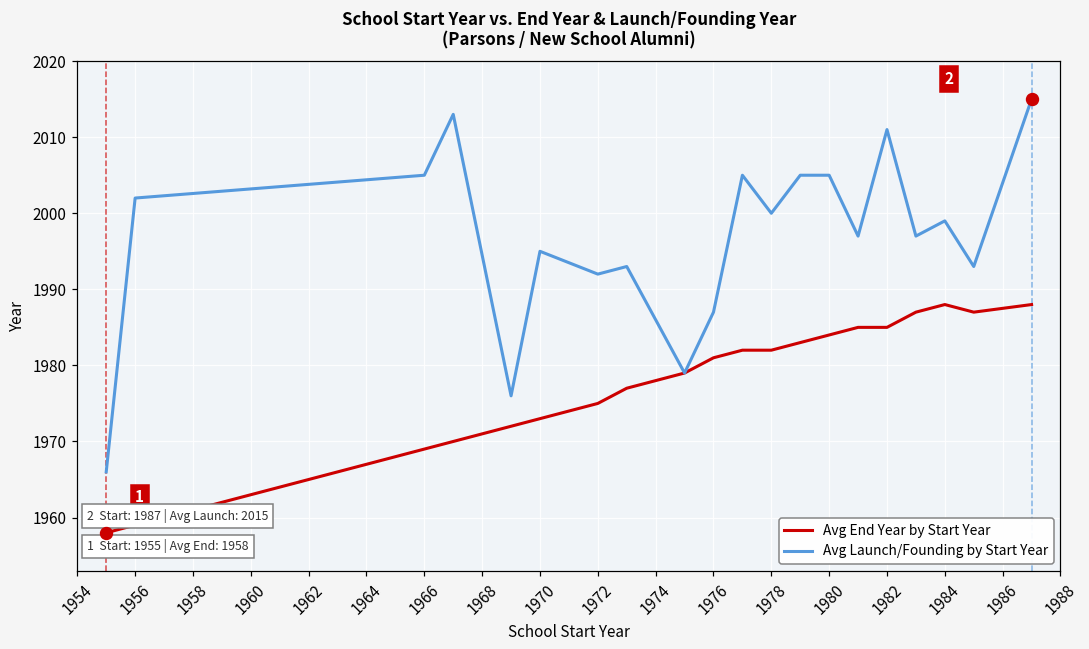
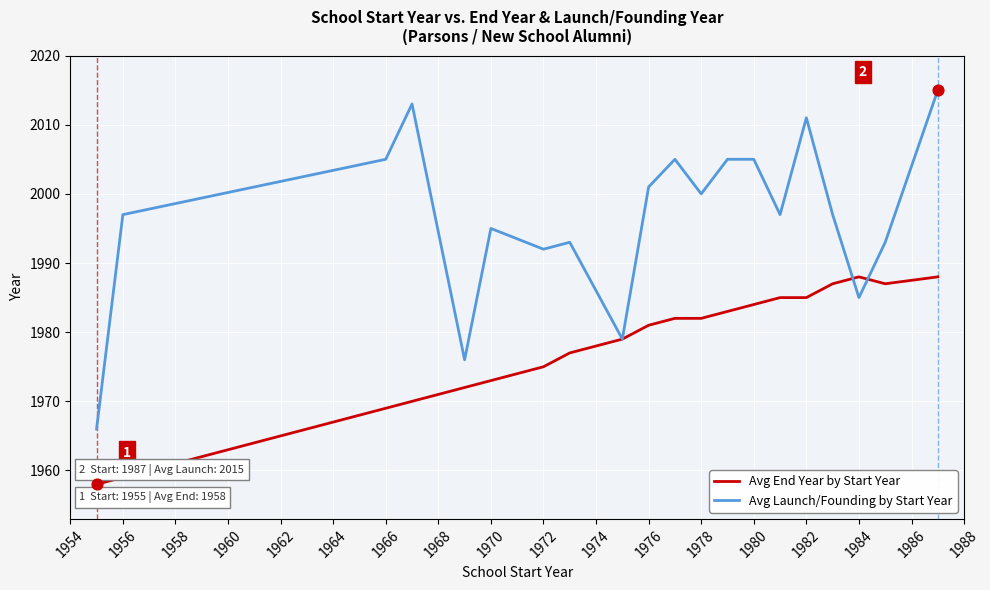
Avg Launch/Founding by Start Year, 1956: 2002 -> 1997
Avg Launch/Founding by Start Year, 1976: 1987 -> 2001
Avg Launch/Founding by Start Year, 1984: 1999 -> 1985
